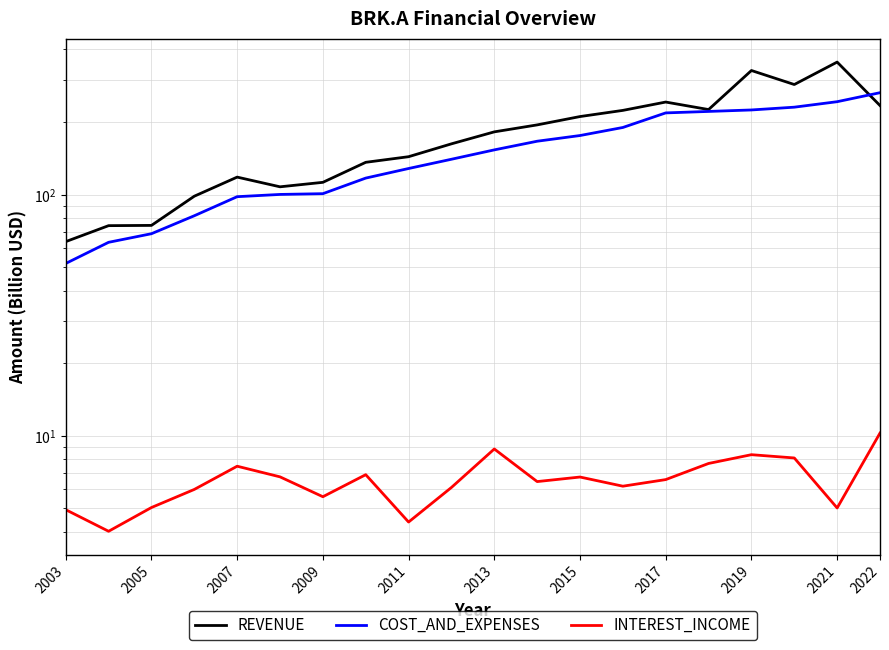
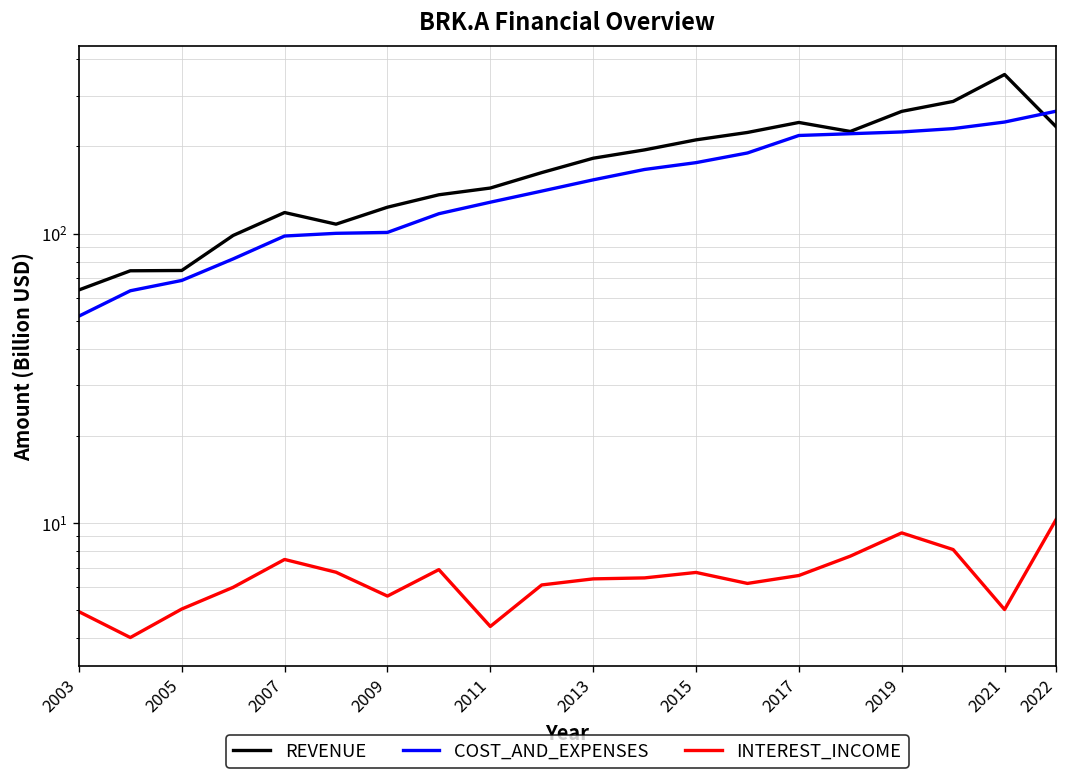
REVENUE, 2009: 110 -> 120
INTEREST_INCOME, 2013: 8.8 -> 6.4
REVENUE, 2019: 330 -> 260
INTEREST_INCOME, 2019: 8.3 -> 9.2
